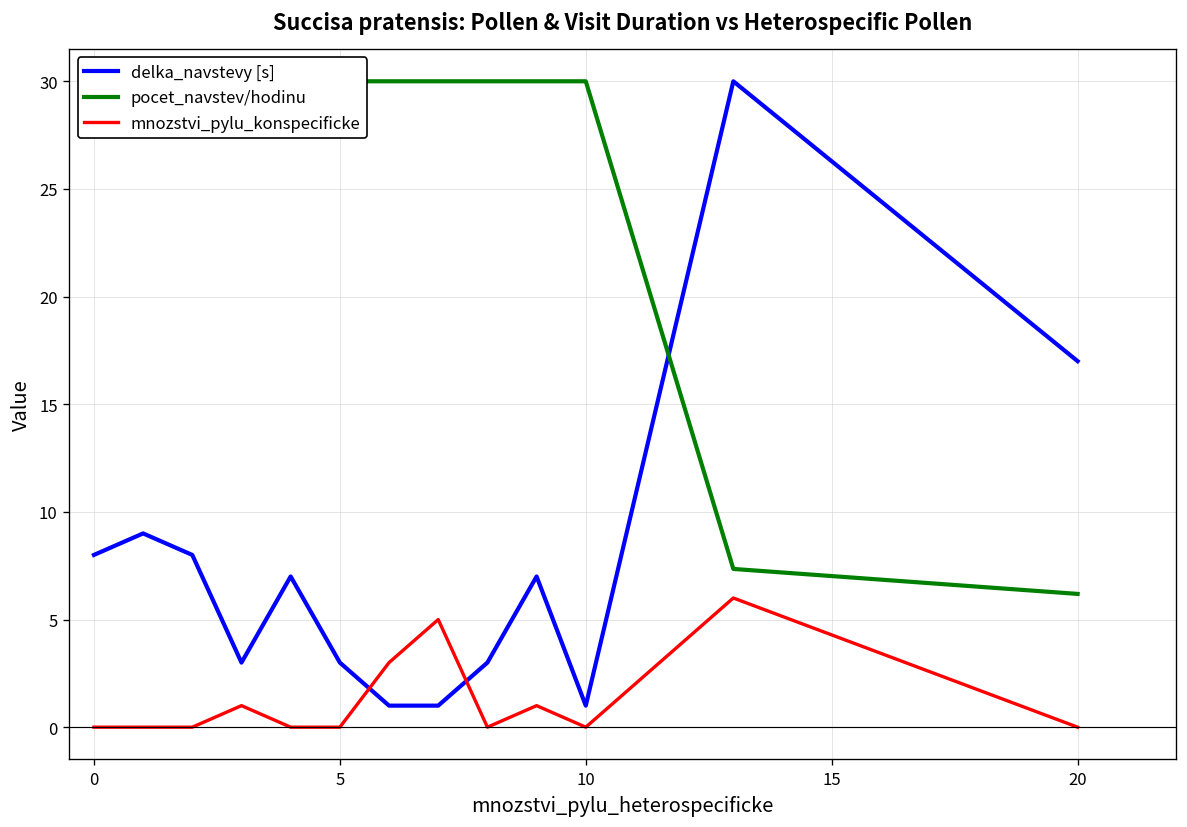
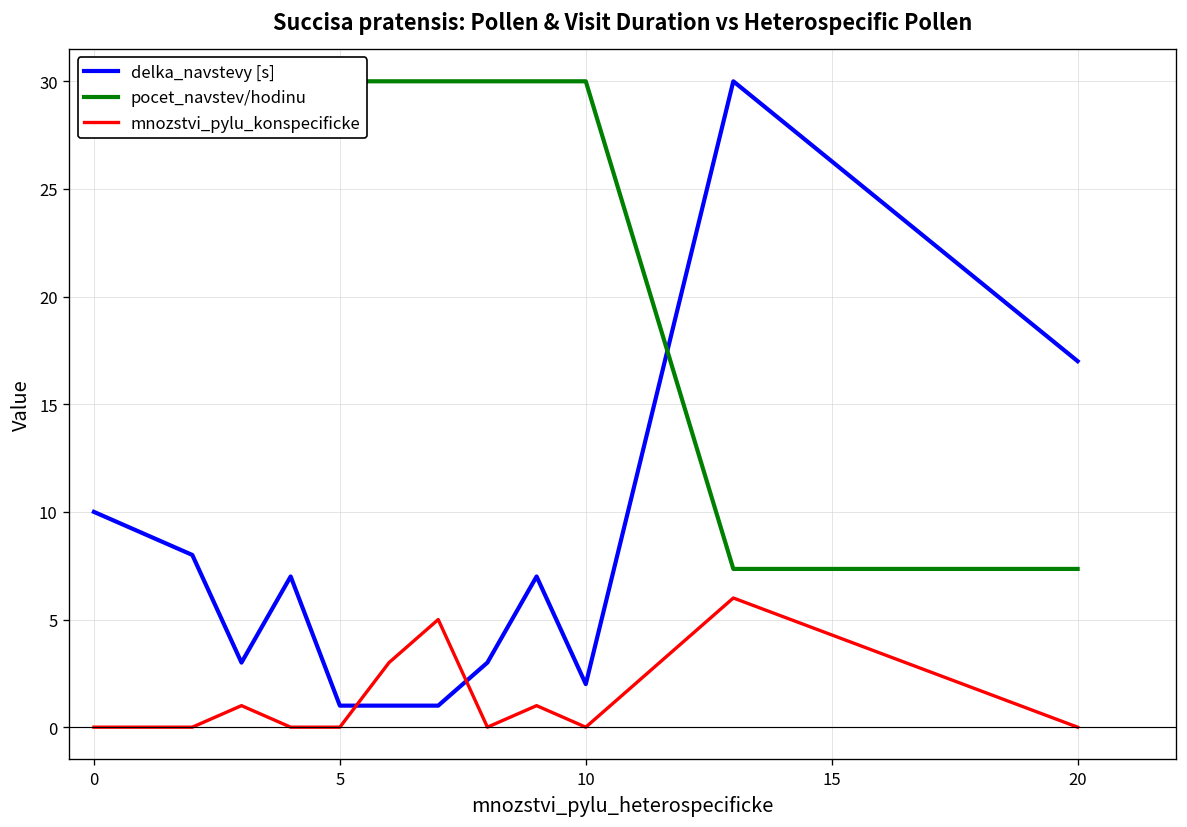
delka_navstevy [s], 0: 8 -> 10
delka_navstevy [s], 5: 3 -> 1
delka_navstevy [s], 10: 1 -> 2
pocet_navstev/hodinu, 20: 6.2 -> 7.4
